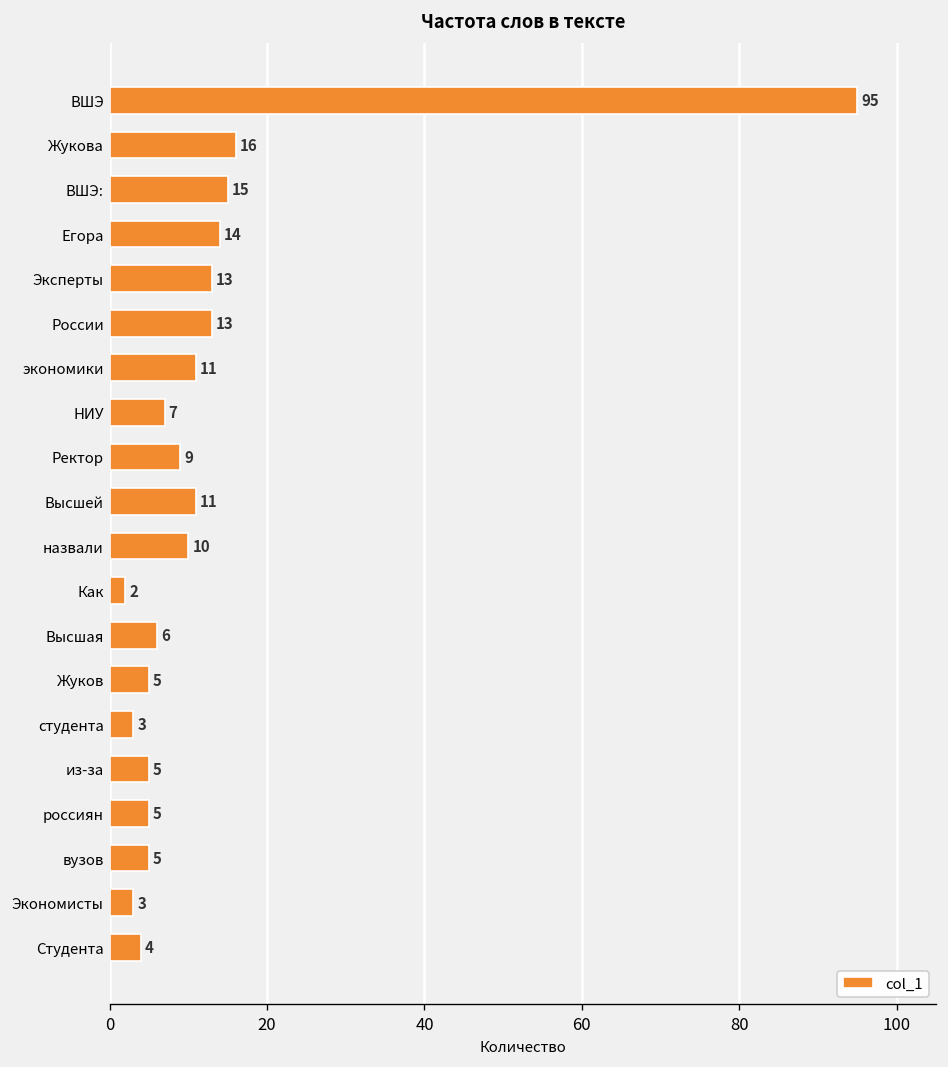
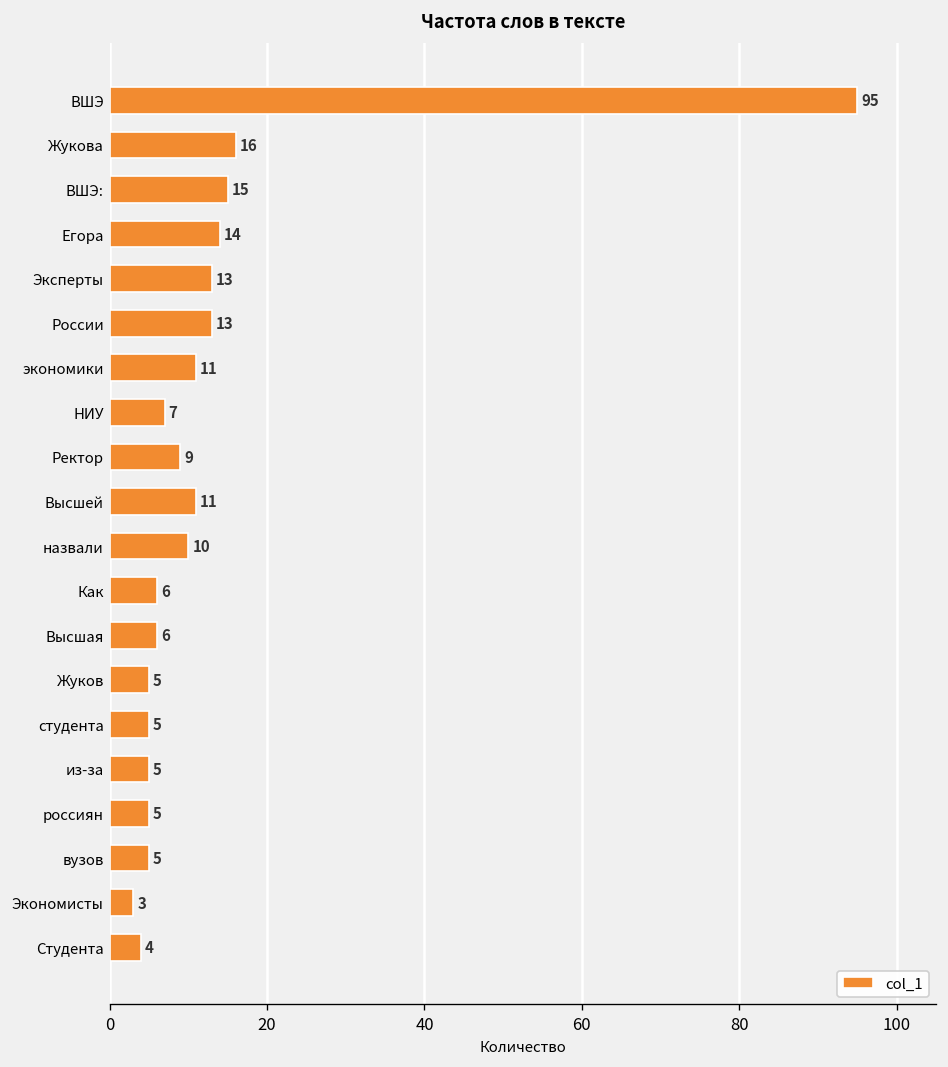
Как: 2 -> 6
студента: 3 -> 5
